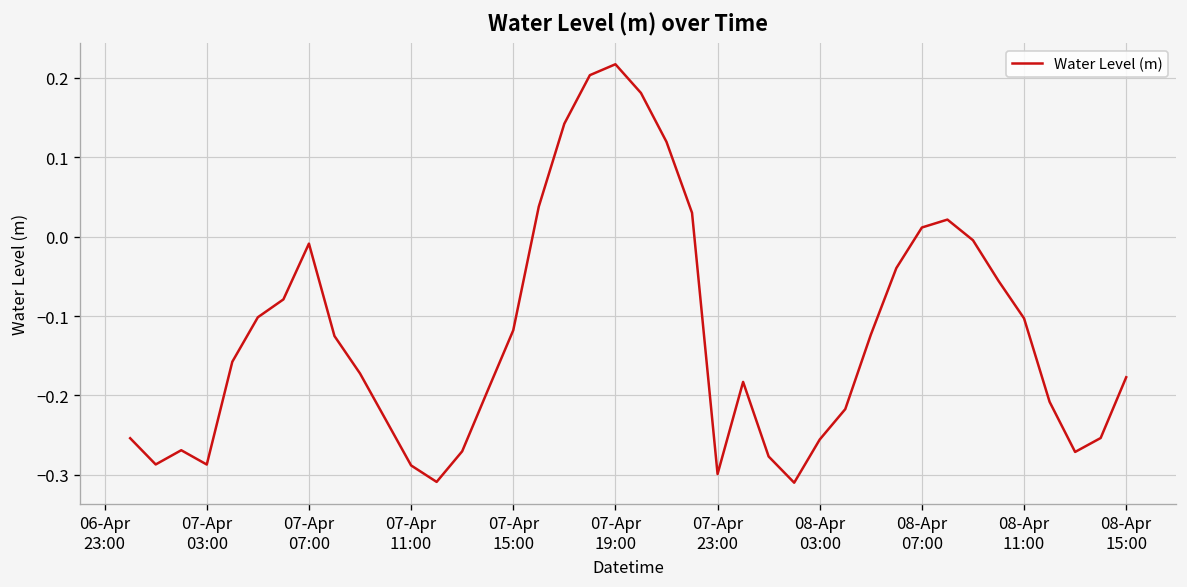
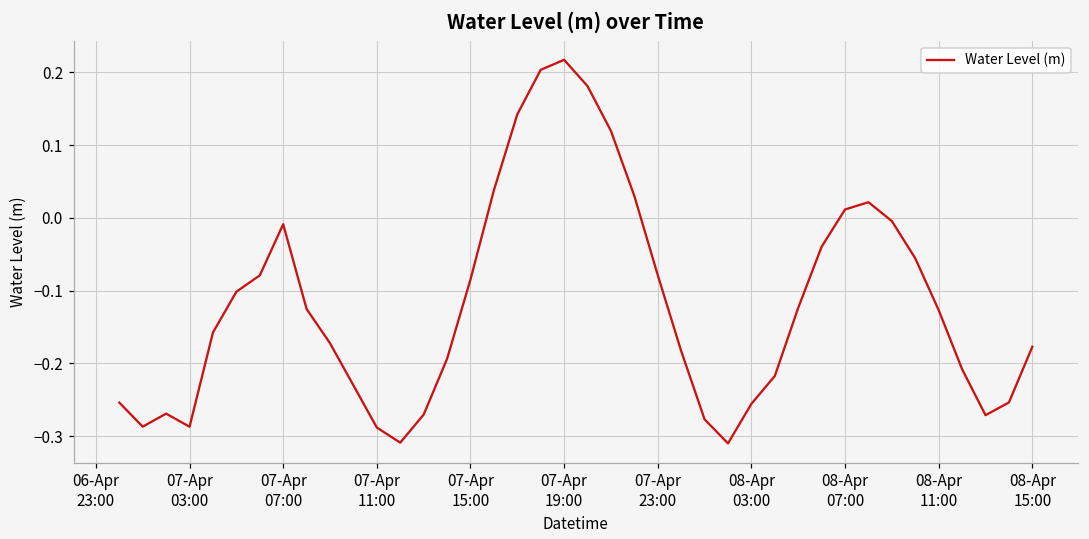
07-Apr 15:00: -0.12 -> -0.08
07-Apr 23:00: -0.30 -> -0.08
08-Apr 11:00: -0.10 -> -0.13
